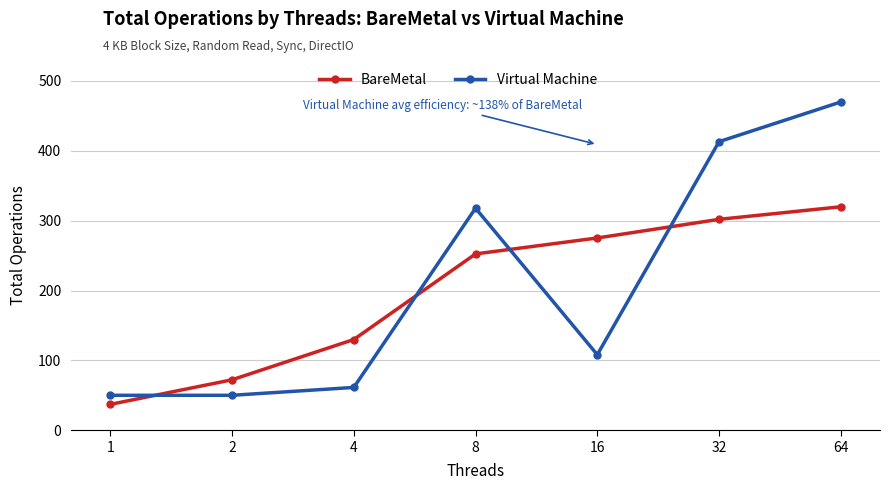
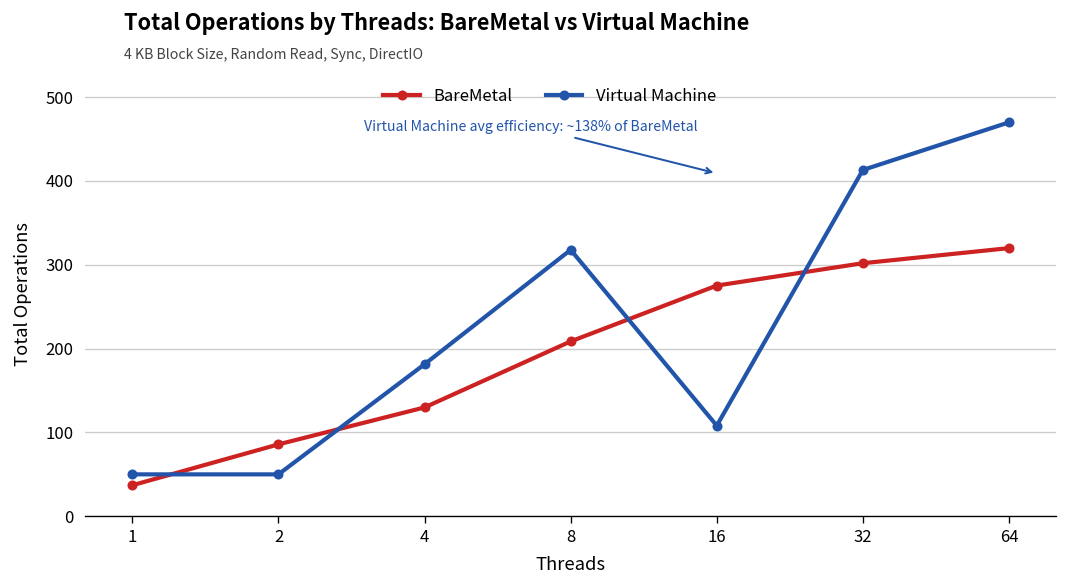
BareMetal, 2: 70 -> 90
Virtual Machine, 4: 60 -> 180
BareMetal, 8: 250 -> 210
